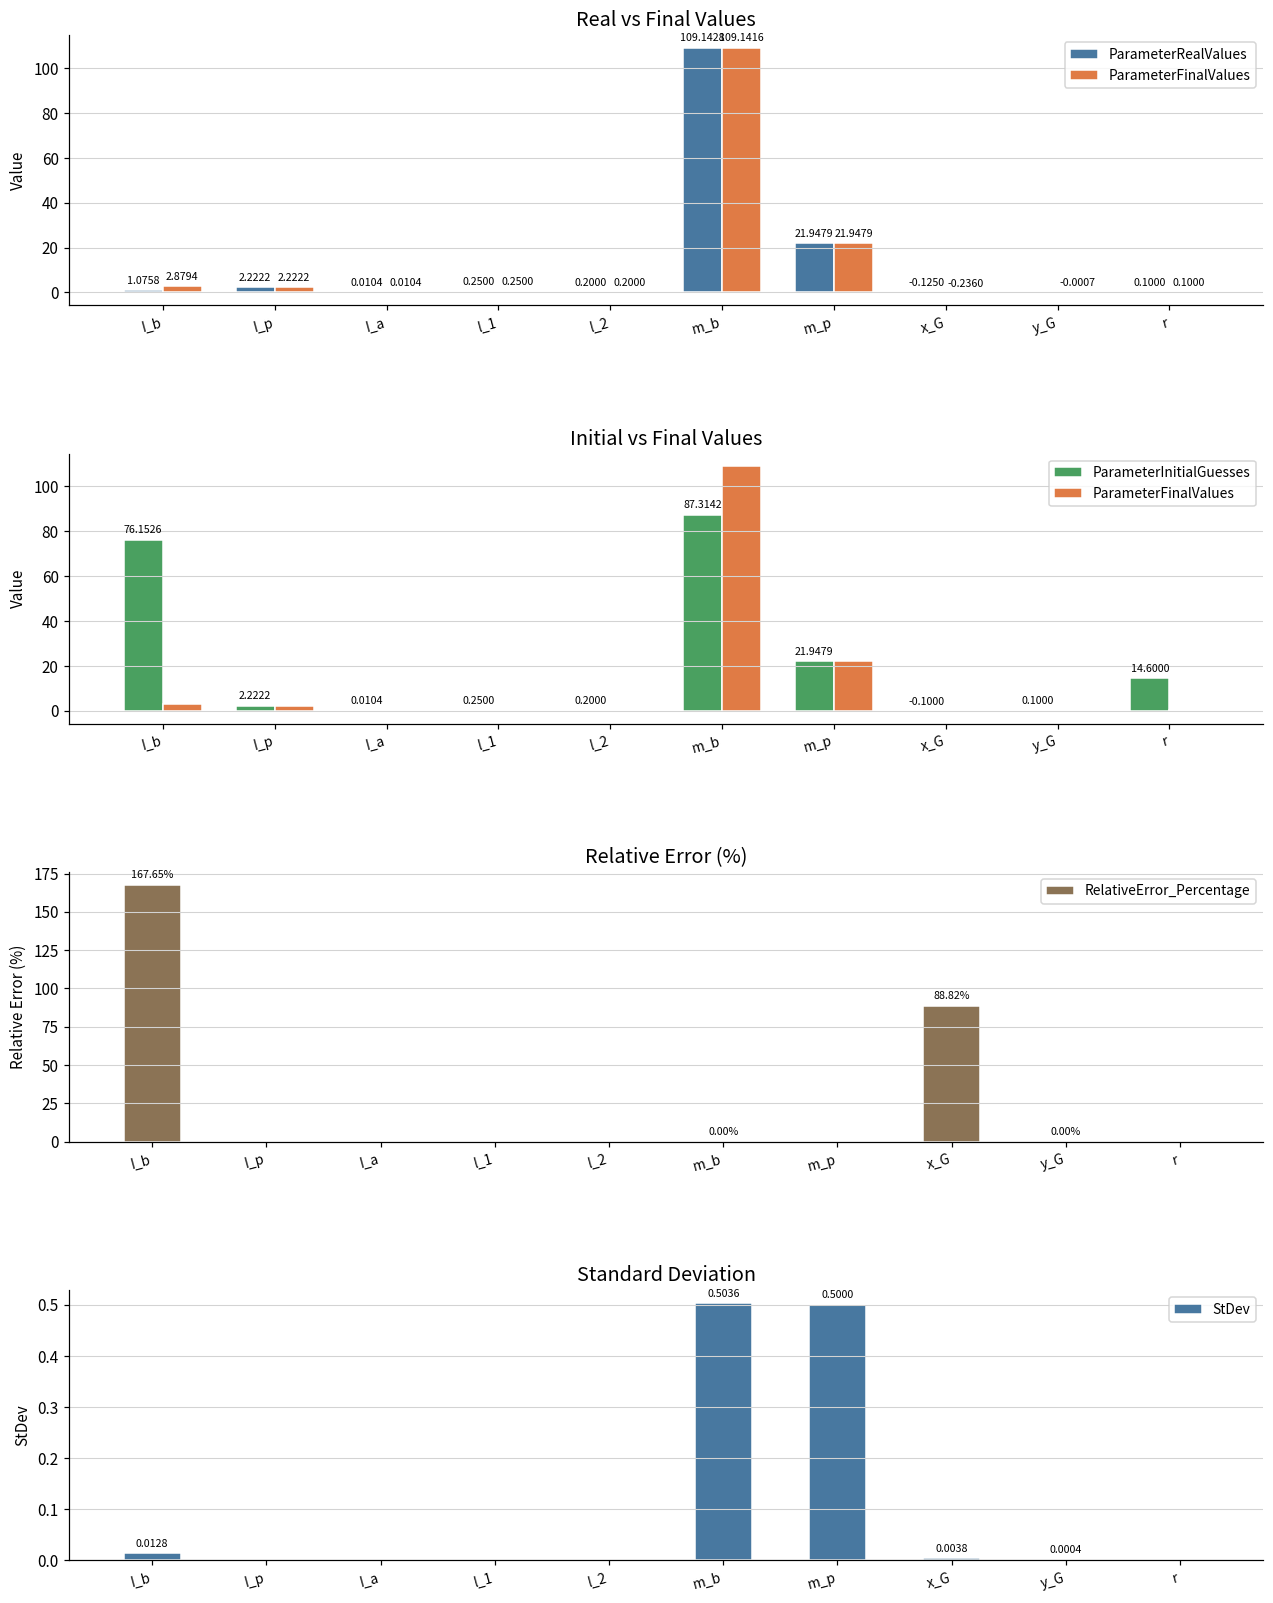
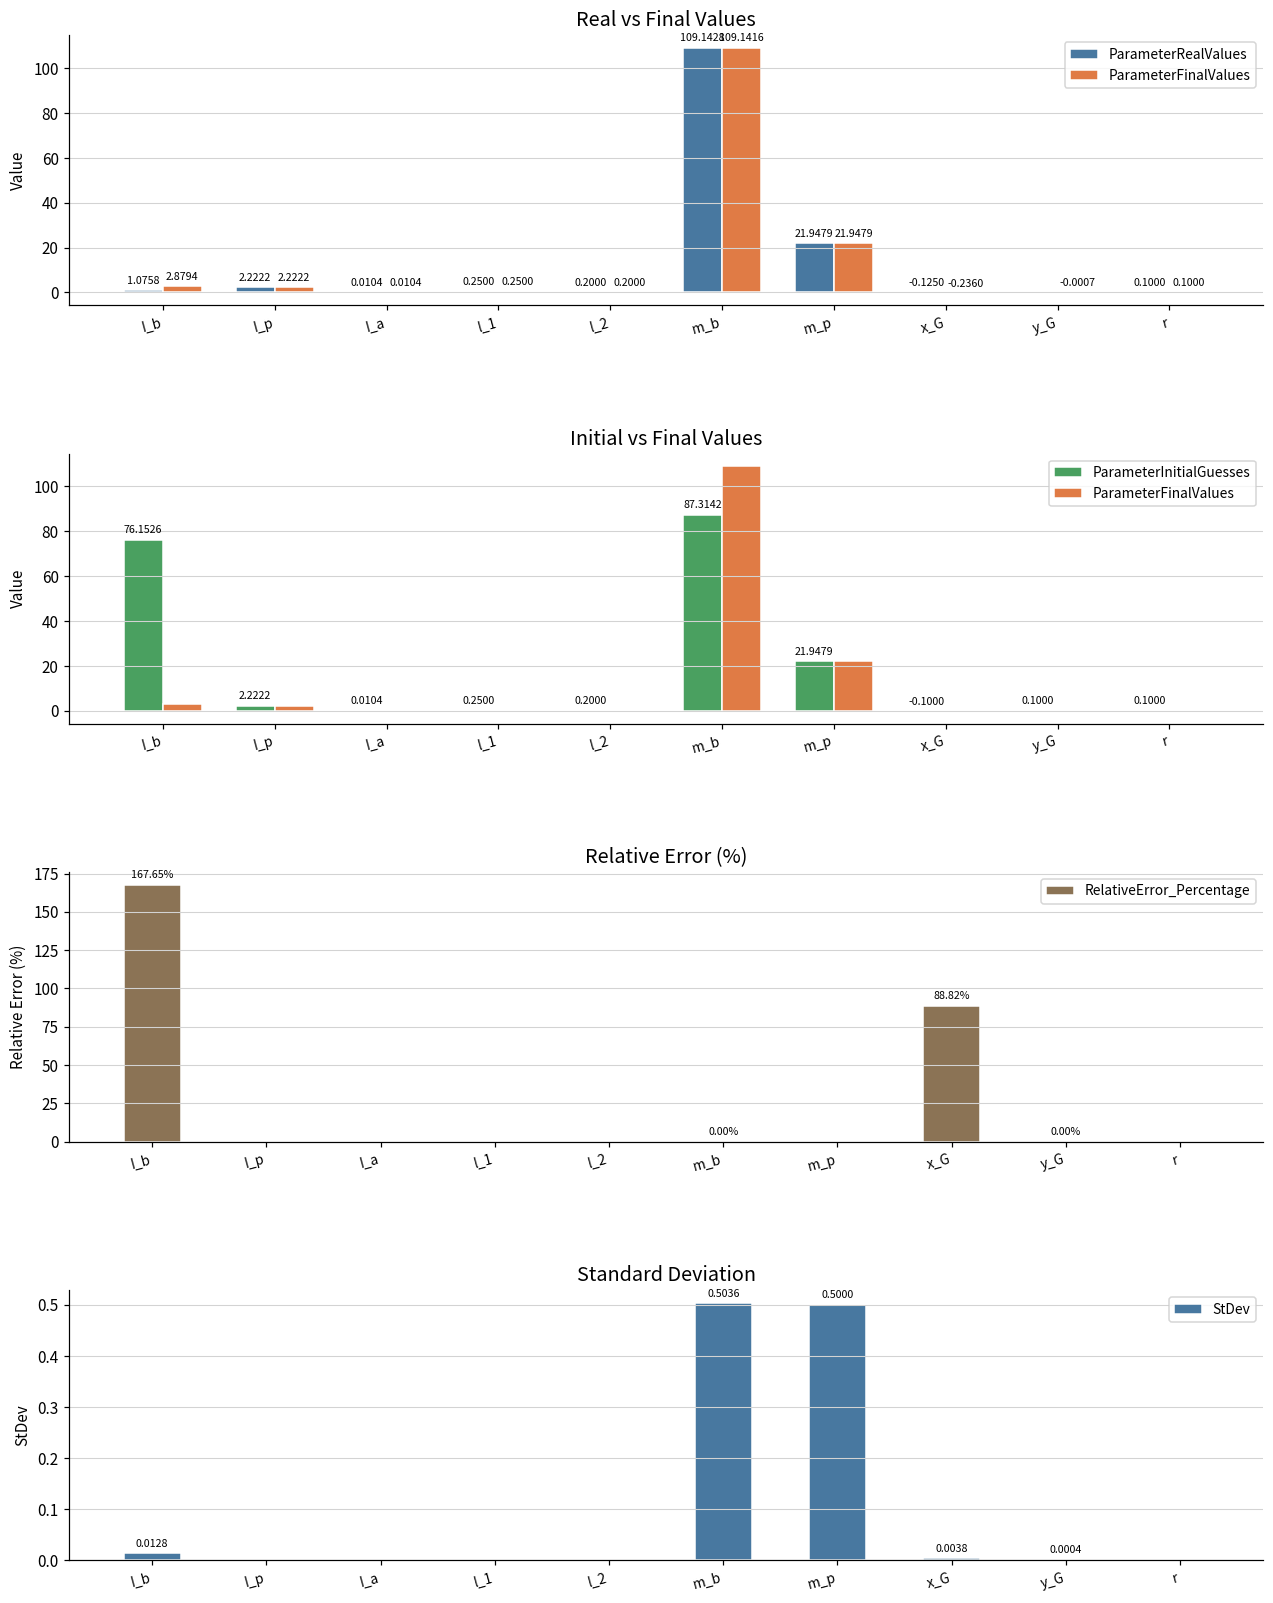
Initial vs Final Values, ParameterInitialGuesses, r: 14.6000 -> 0.1000
